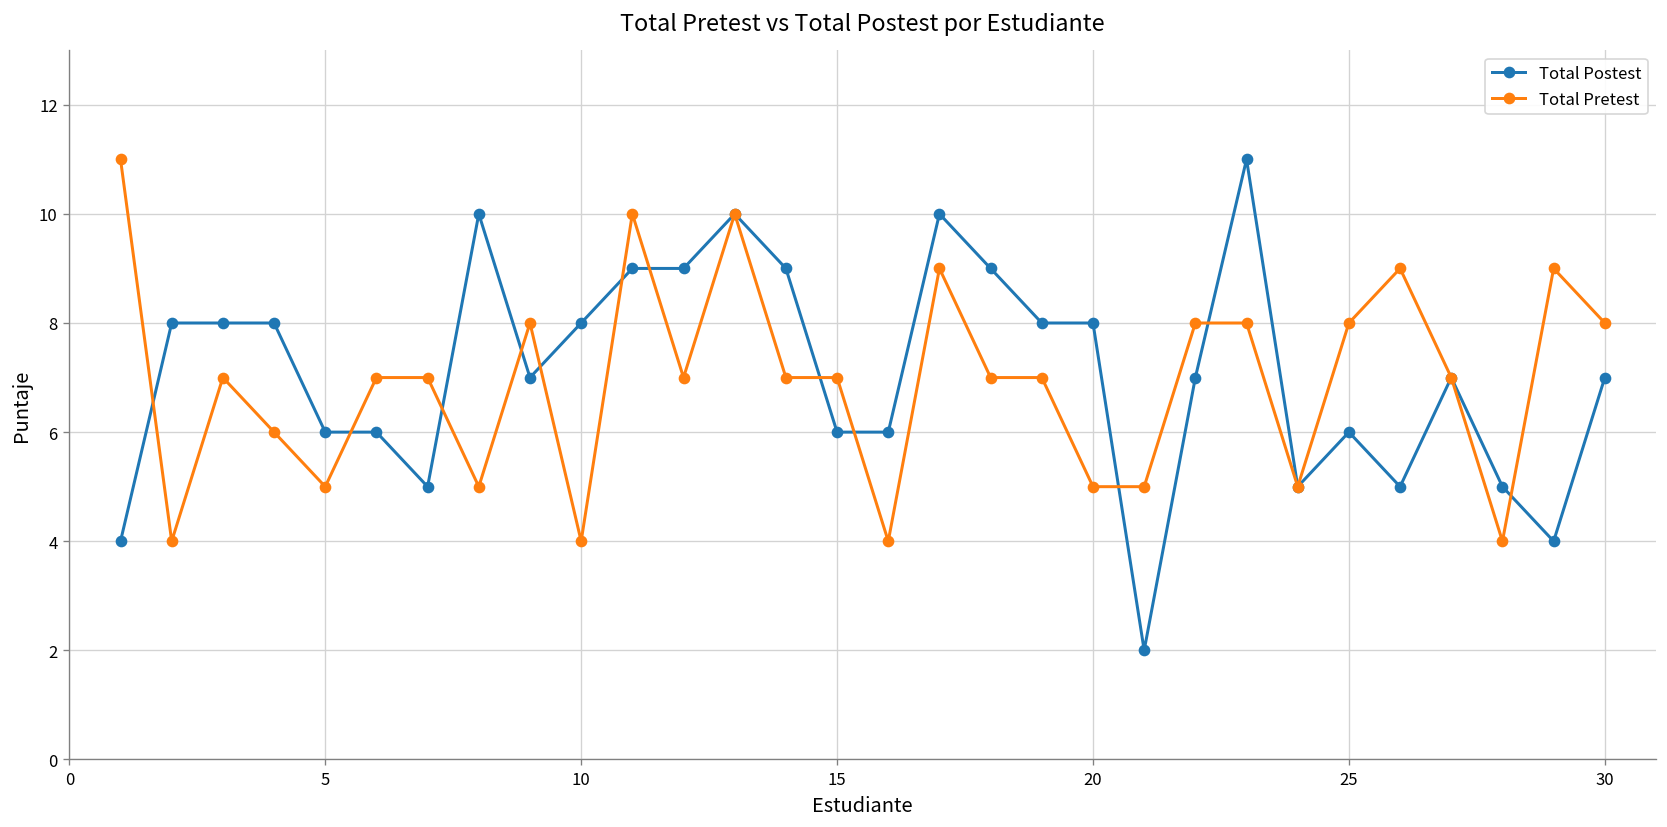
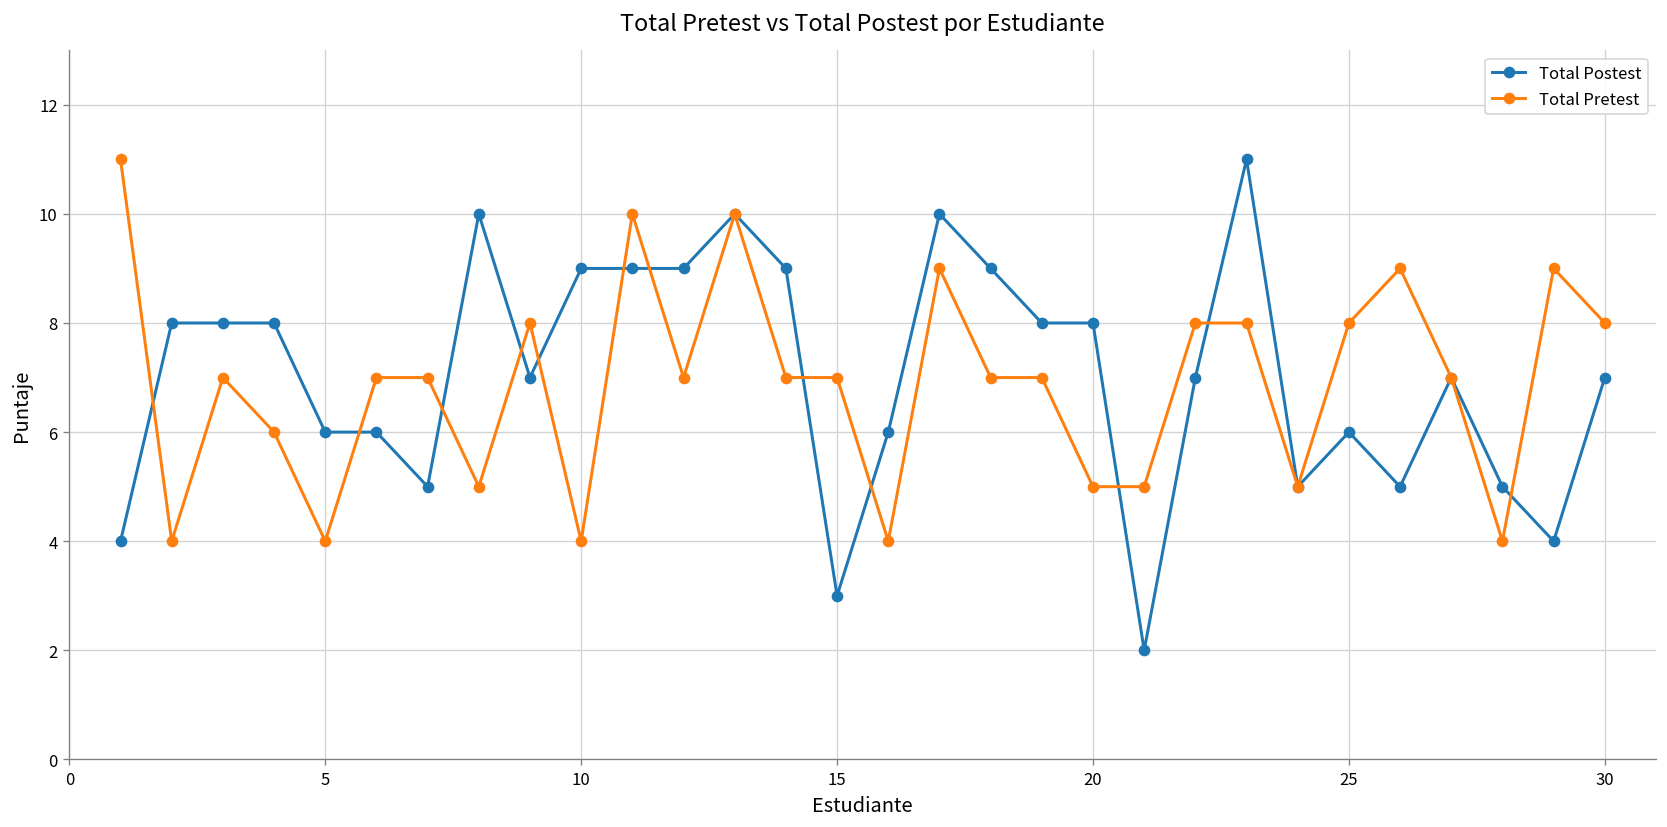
Total Pretest, 5: 5 -> 4
Total Postest, 10: 8 -> 9
Total Postest, 15: 6 -> 3
